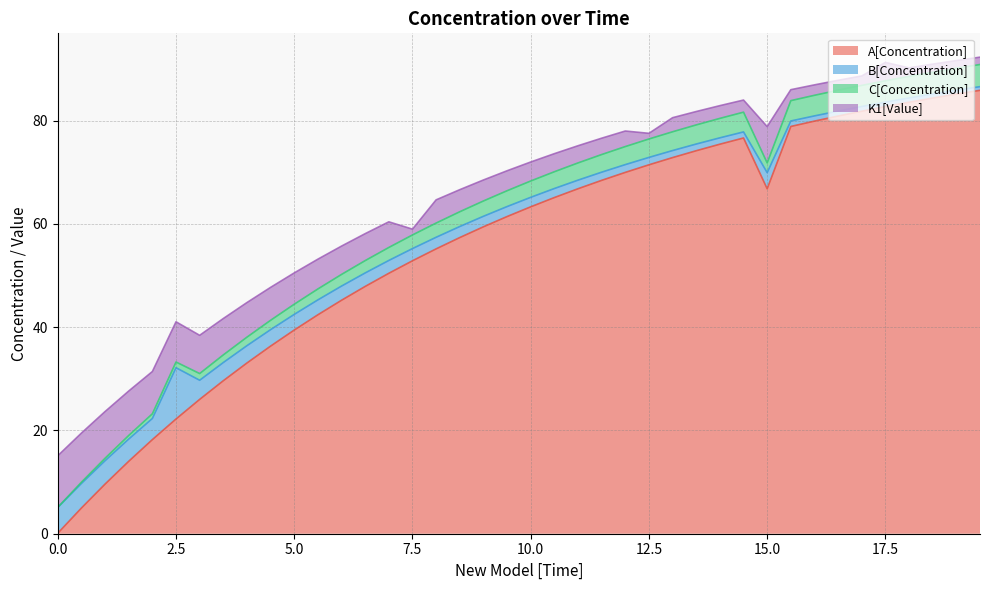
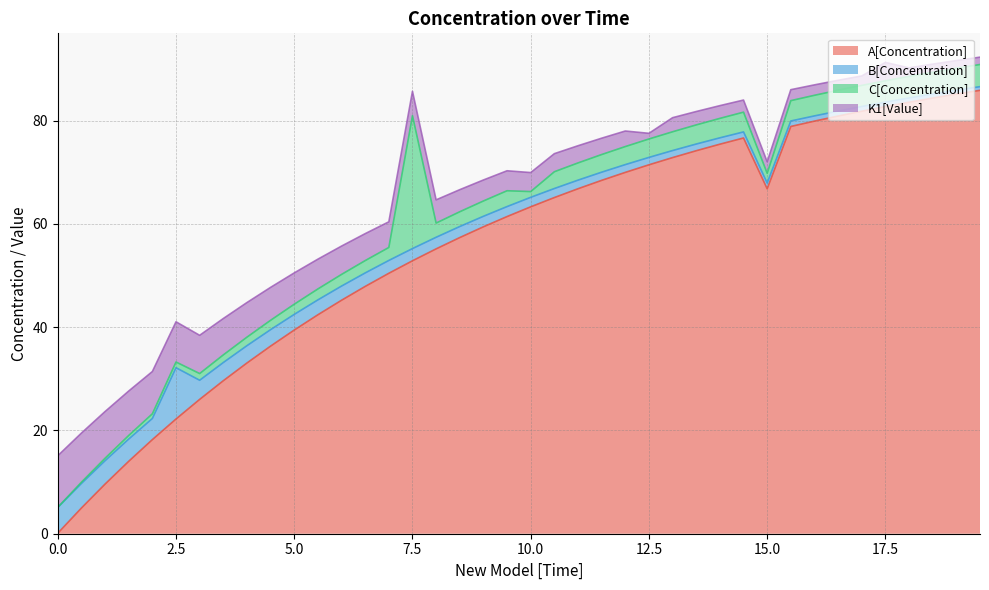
C[Concentration], 7.5: 3 -> 26
K1[Value], 7.5: 1 -> 5
C[Concentration], 10.0: 3 -> 1
B[Concentration], 15.0: 3 -> 1
K1[Value], 15.0: 7 -> 2
